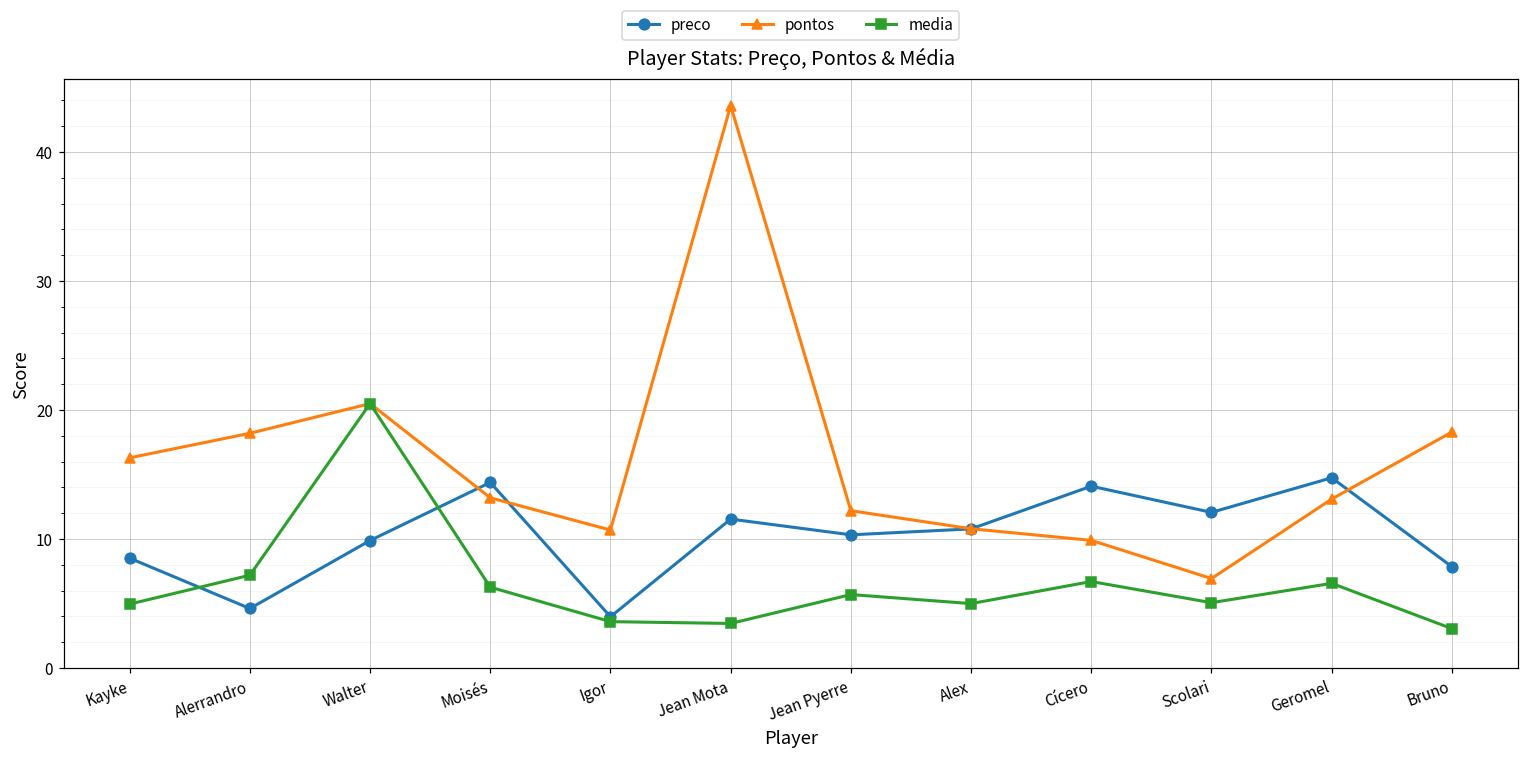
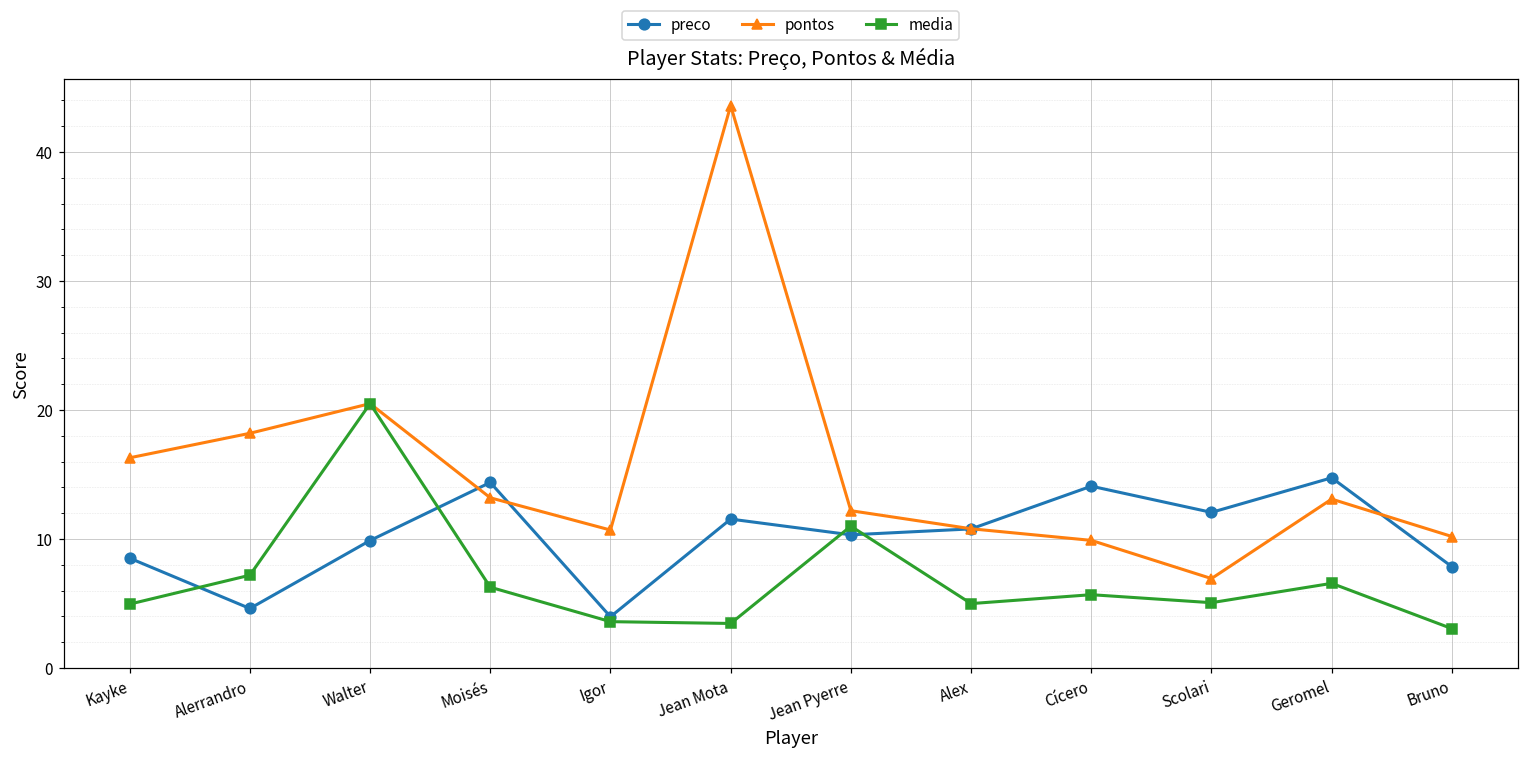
media, Jean Pyerre: 5.7 -> 11.0
media, Cícero: 6.7 -> 5.7
pontos, Bruno: 18.3 -> 10.2
